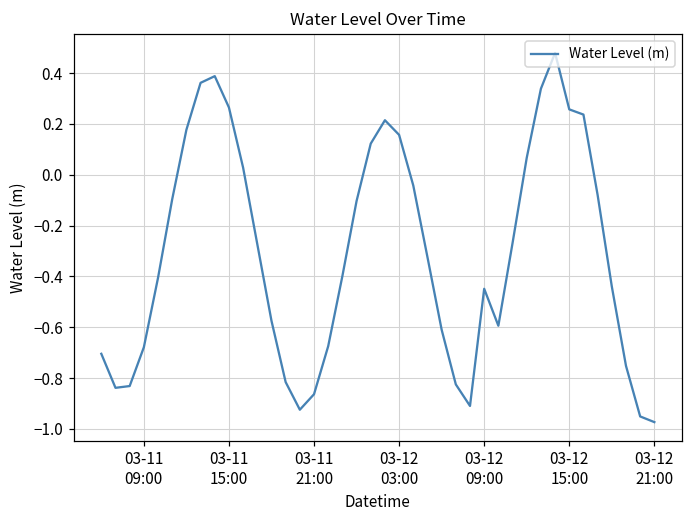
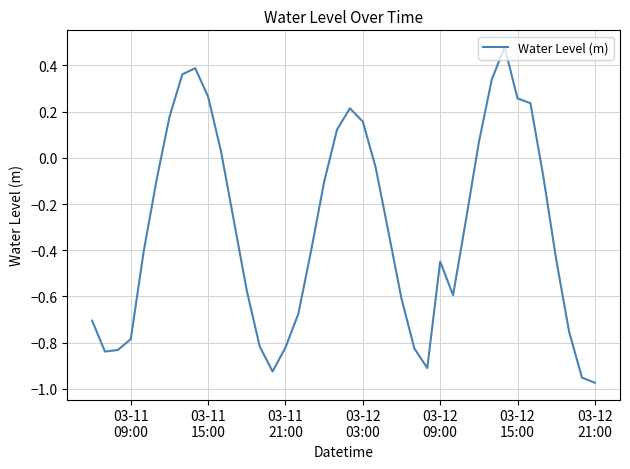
03-11 09:00: -0.68 -> -0.78
03-11 21:00: -0.86 -> -0.82
